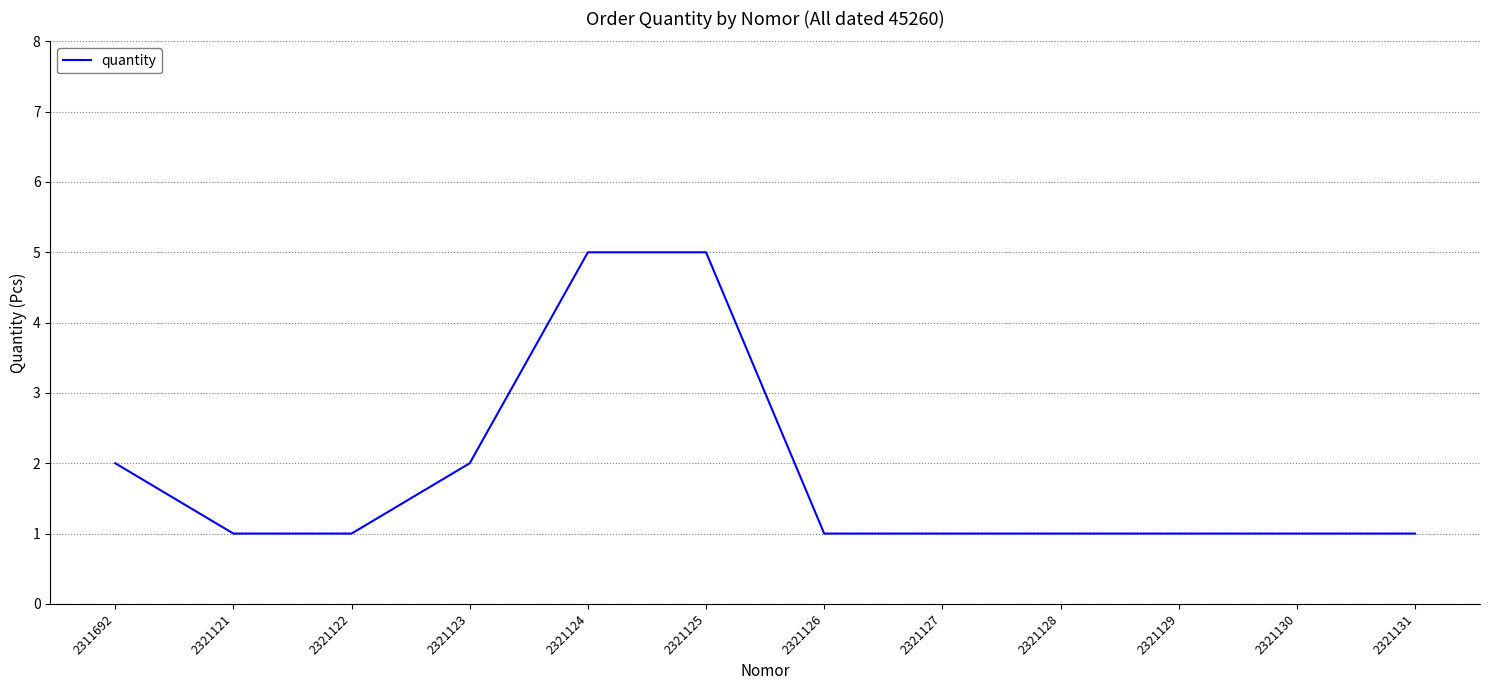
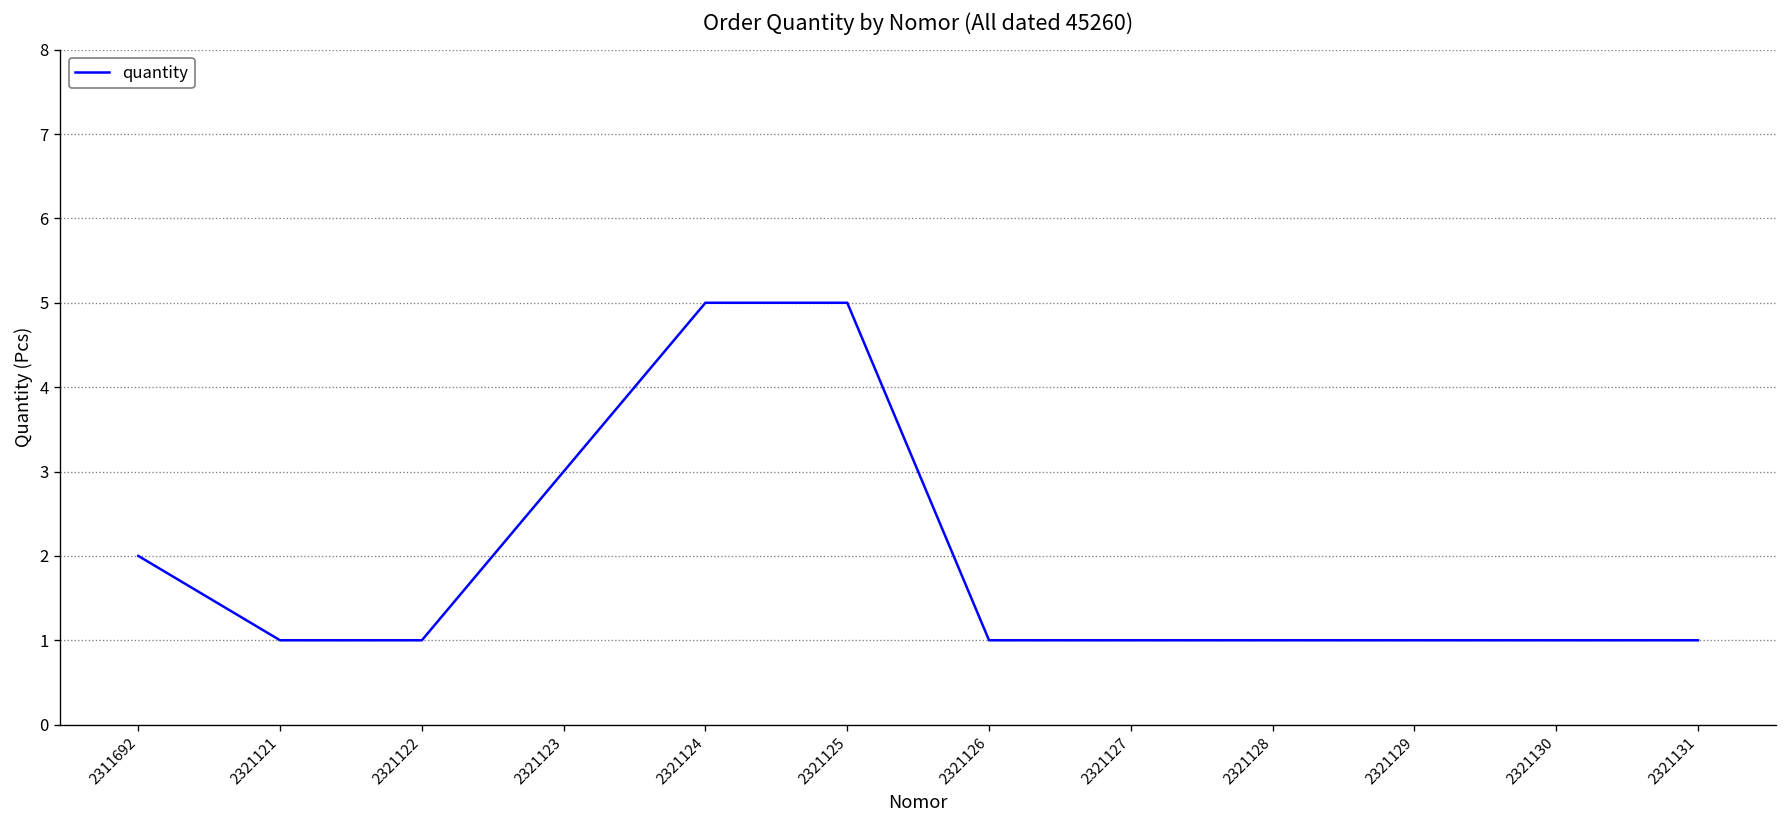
2321123: 2 -> 3
